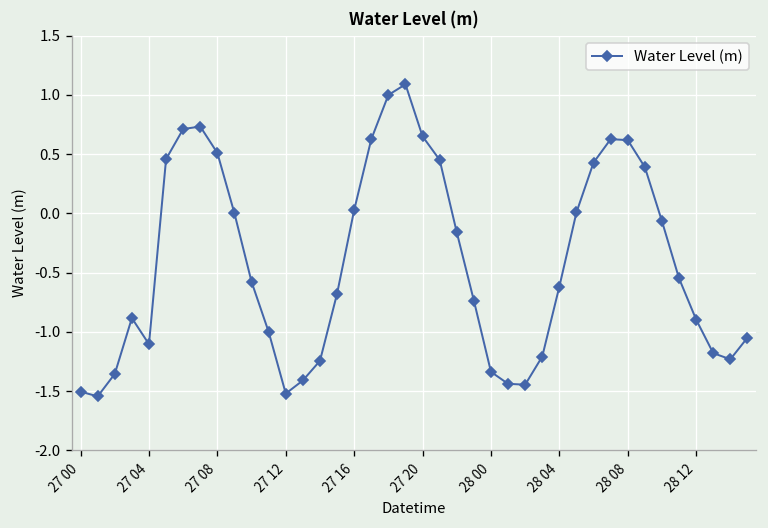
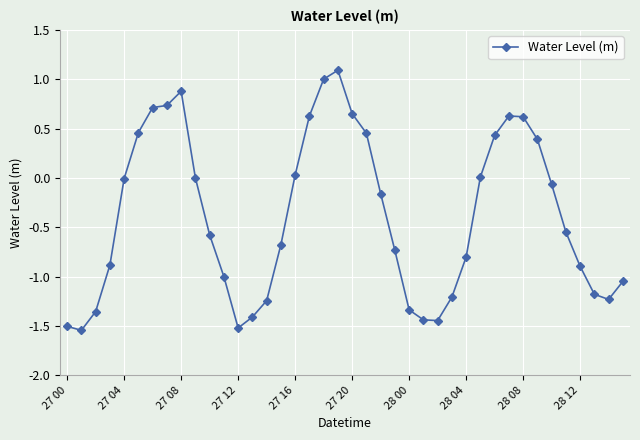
27 04: -1.1 -> 0.0
27 08: 0.5 -> 0.9
28 04: -0.6 -> -0.8
